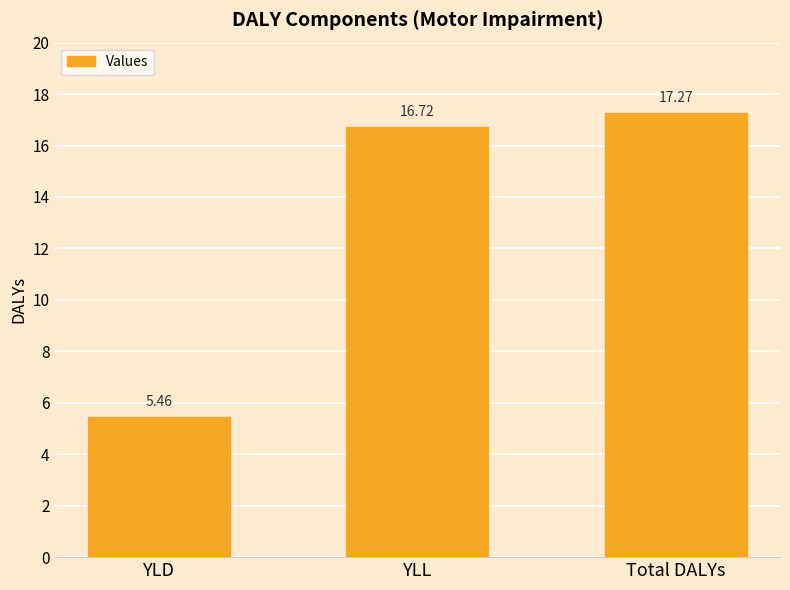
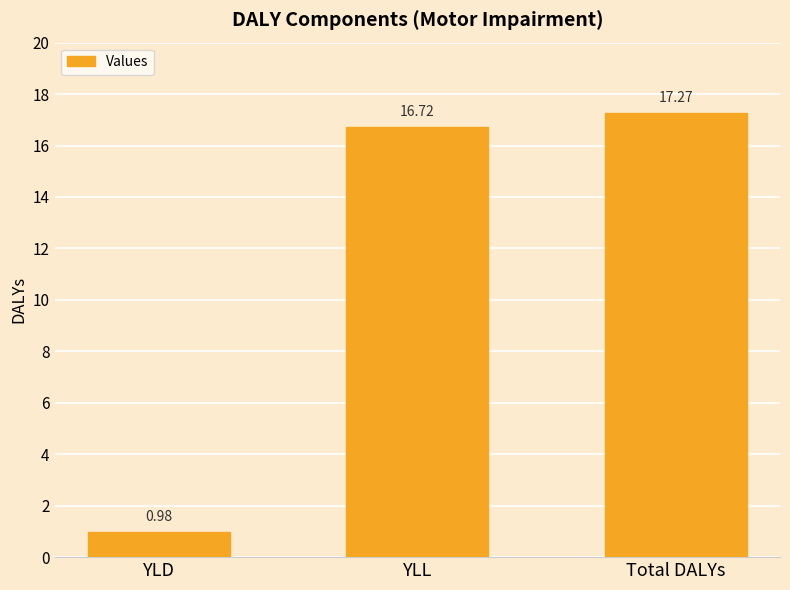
YLD: 5.46 -> 0.98
